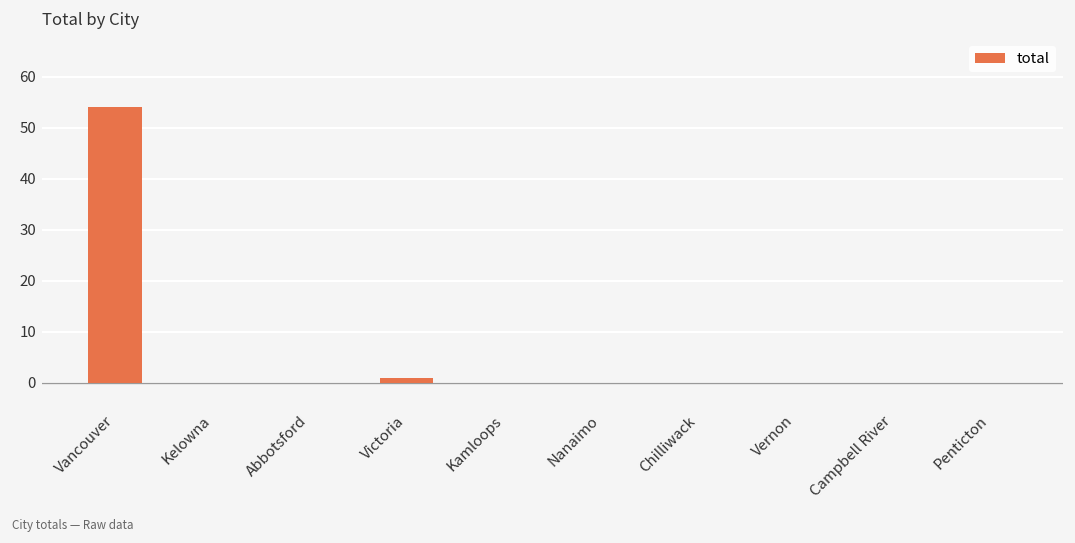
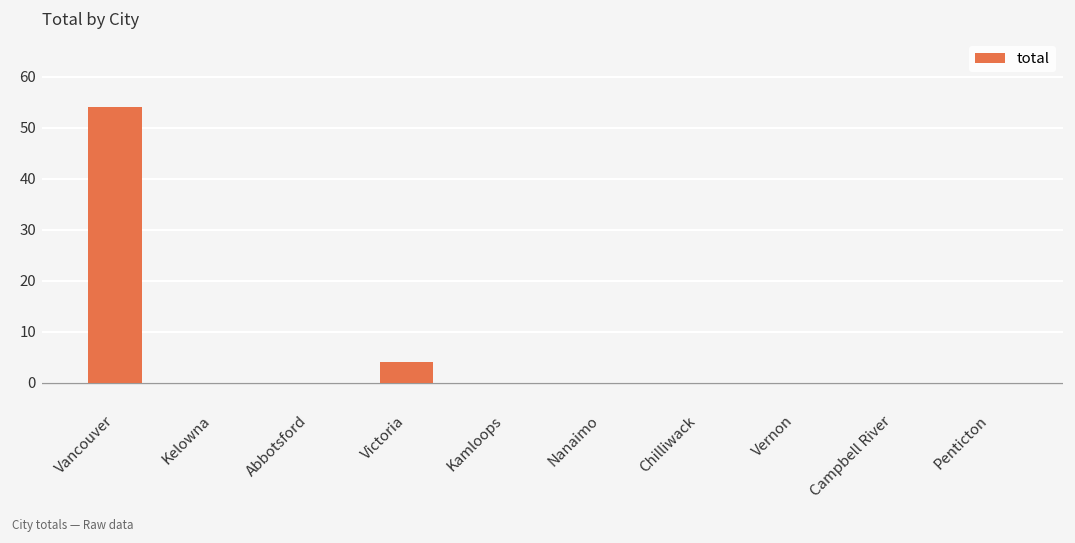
Victoria: 1 -> 4
